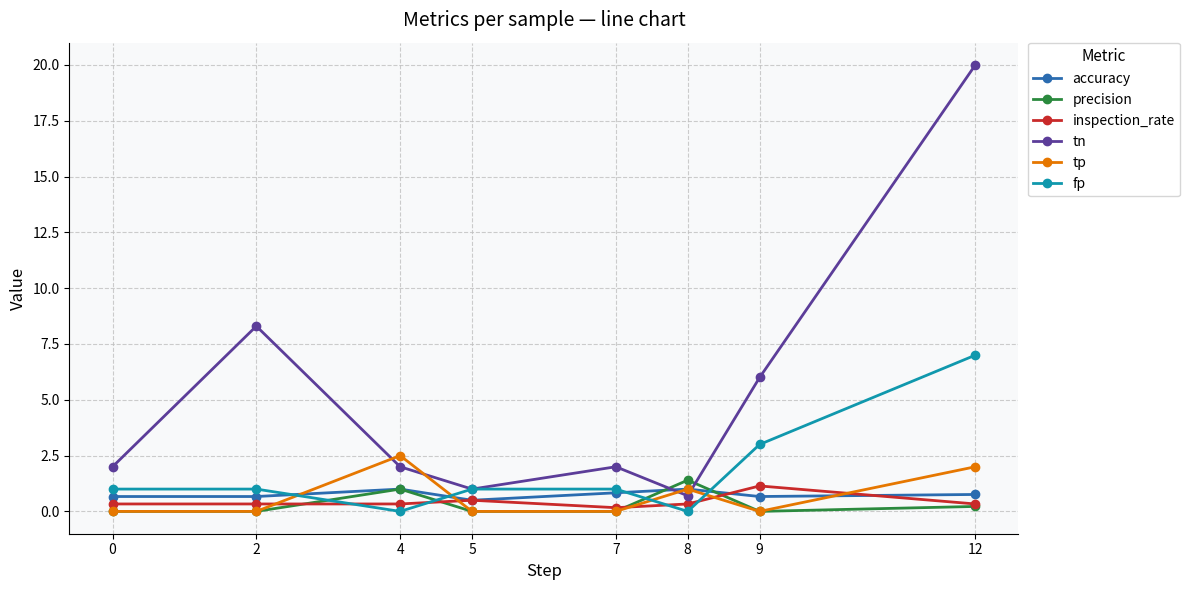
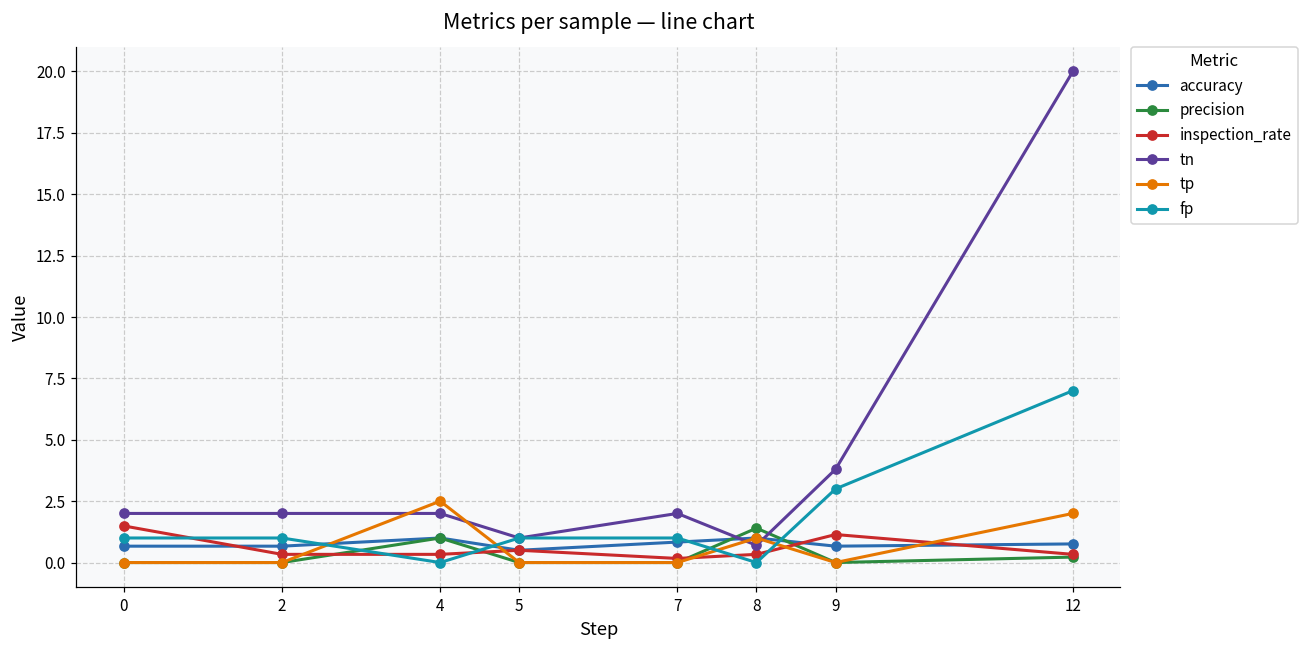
inspection_rate, 0: 0.3 -> 1.5
tn, 2: 8.3 -> 2.0
tn, 9: 6.0 -> 3.8
